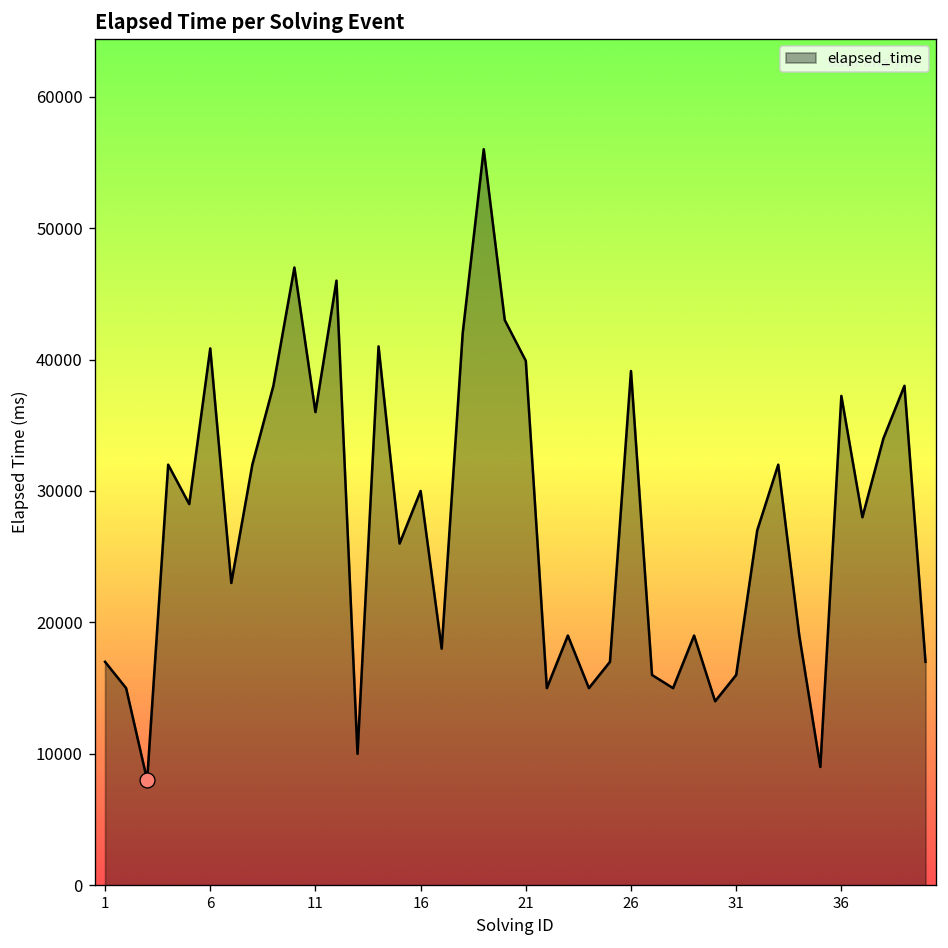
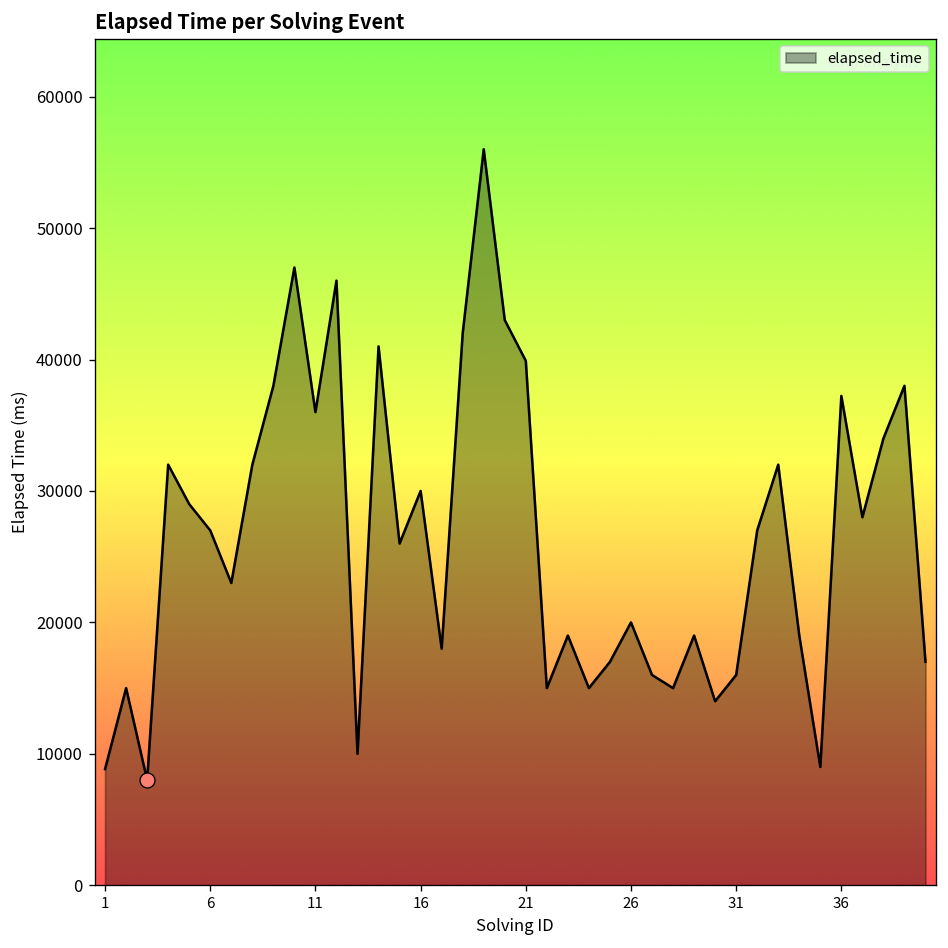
elapsed_time, 1: 17000 -> 8800
elapsed_time, 6: 40800 -> 27000
elapsed_time, 26: 39100 -> 20000
